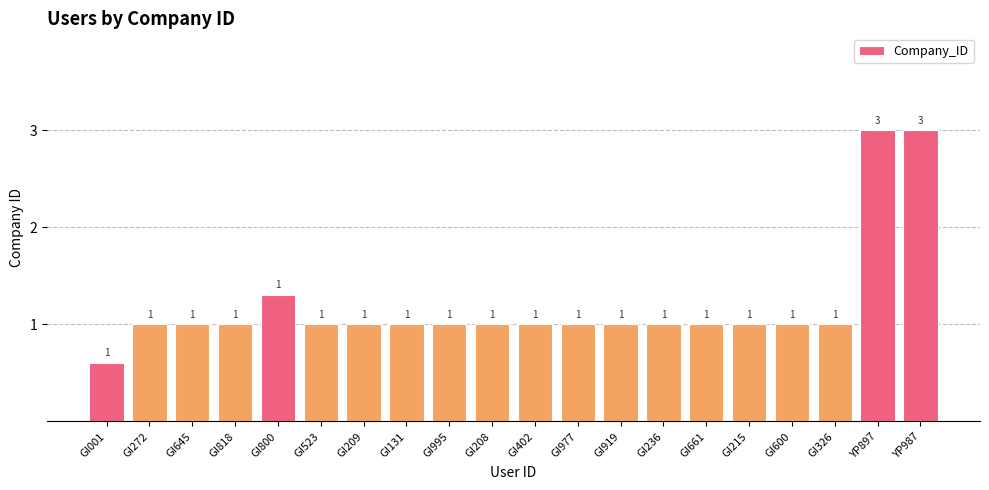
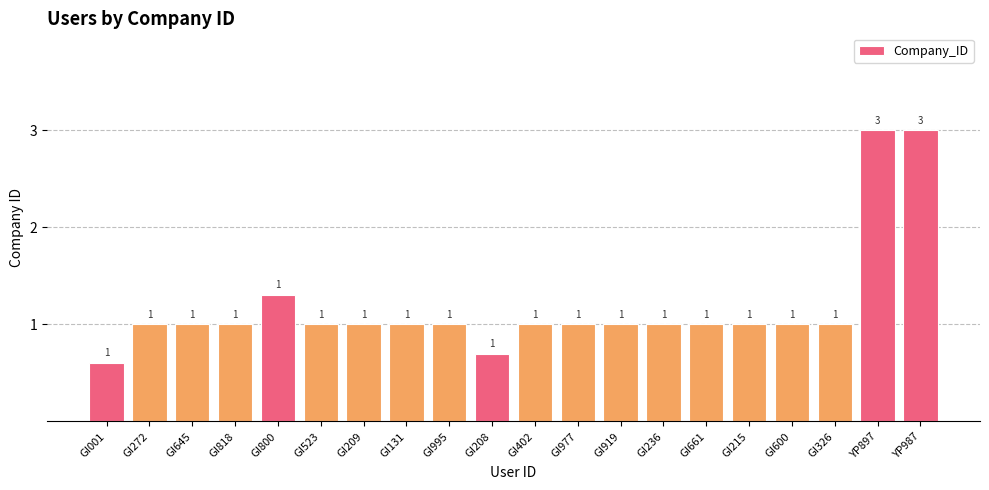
GI208: 1.0 -> 0.7
